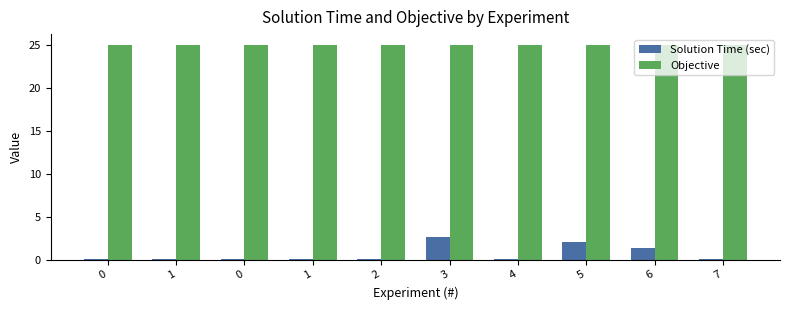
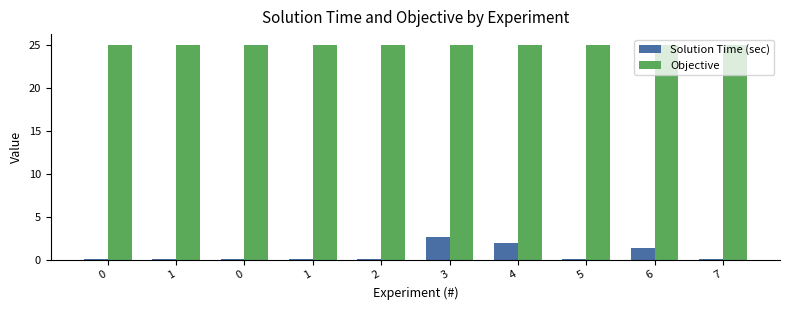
Solution Time (sec), 4: 0 -> 2
Solution Time (sec), 5: 2 -> 0
